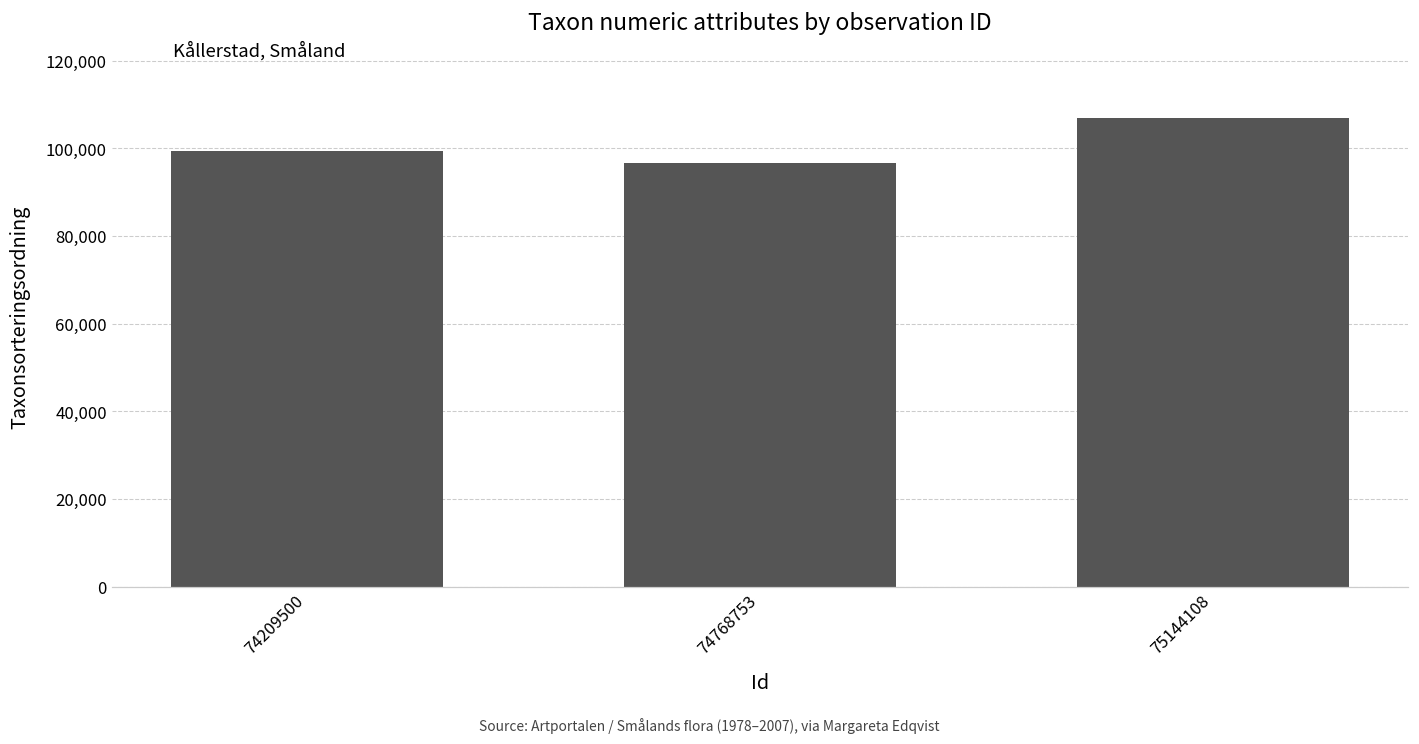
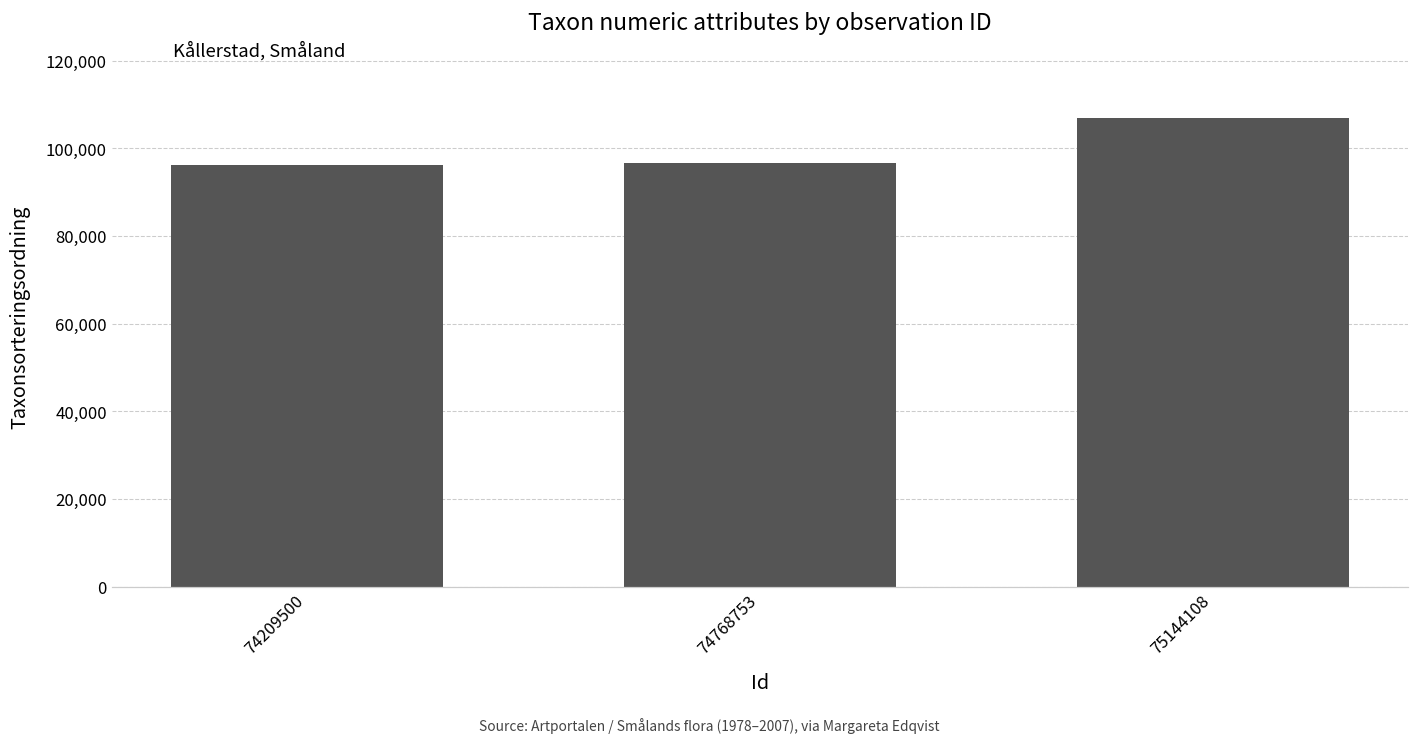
74209500: 99,000 -> 96,000
